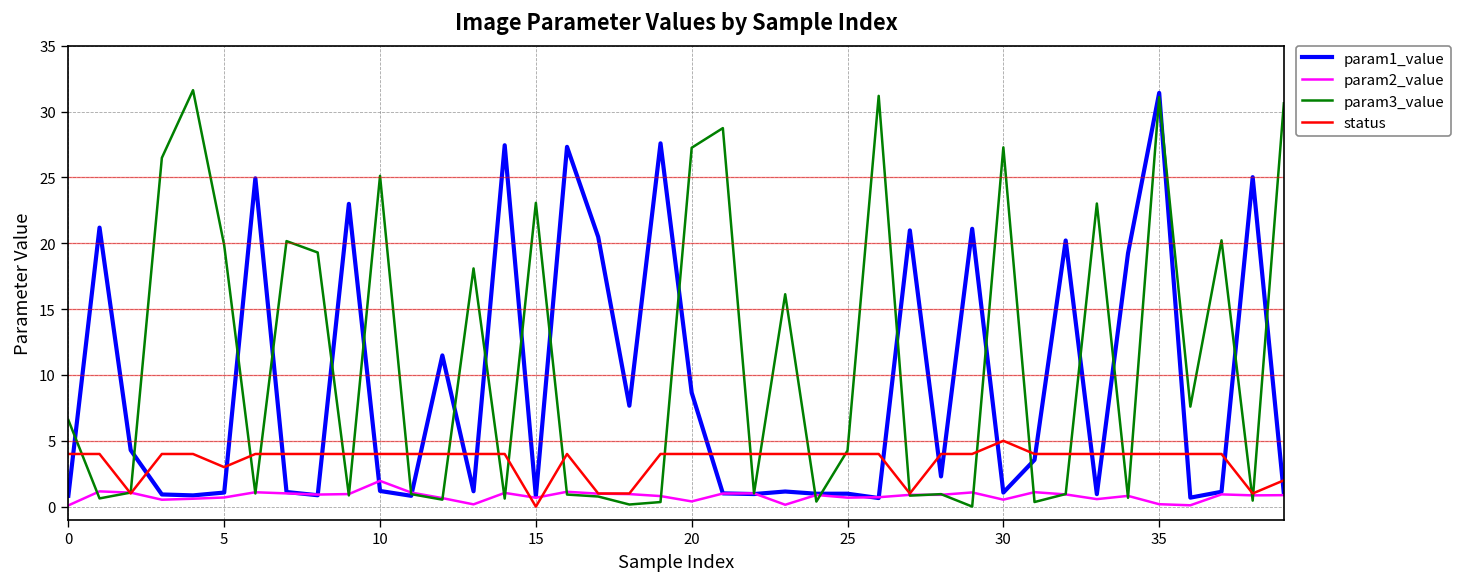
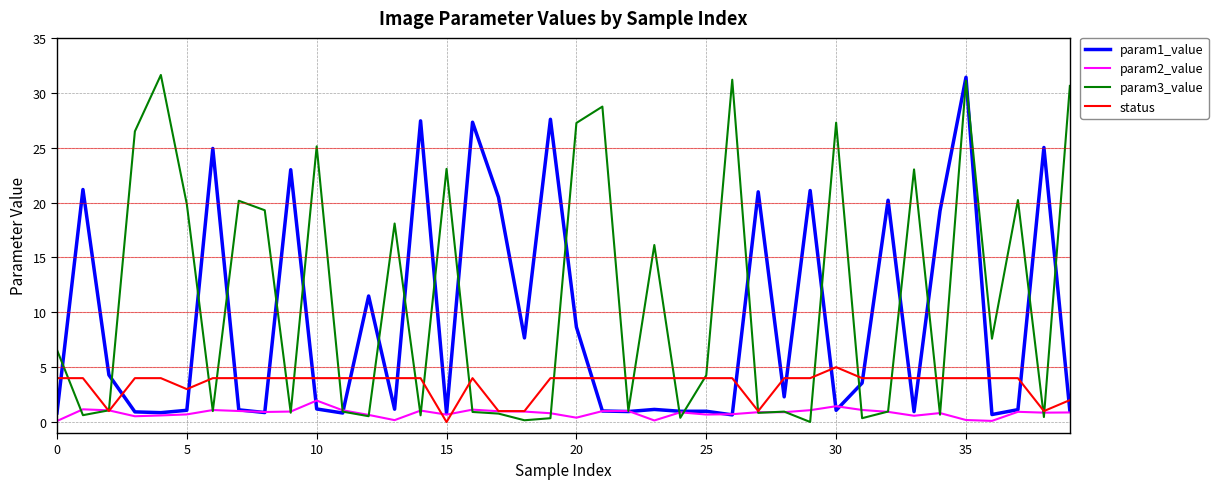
param2_value, 30: 0.5 -> 1.4
